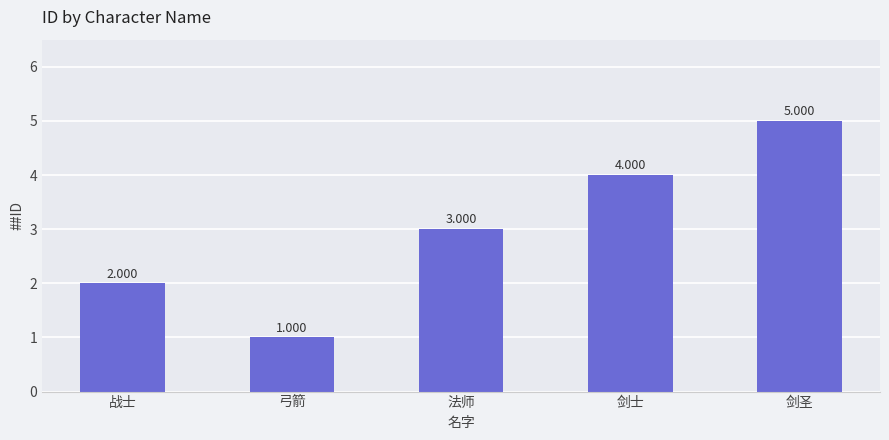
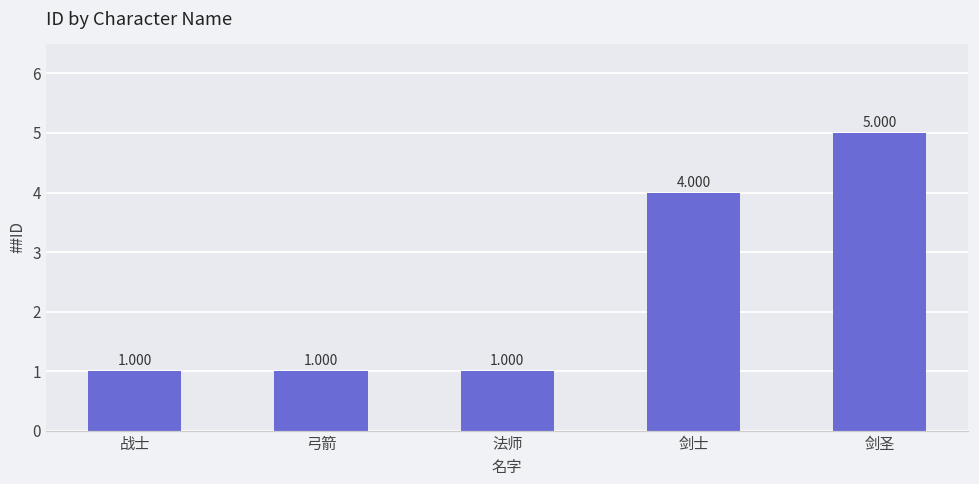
战士: 2.000 -> 1.000
法师: 3.000 -> 1.000
